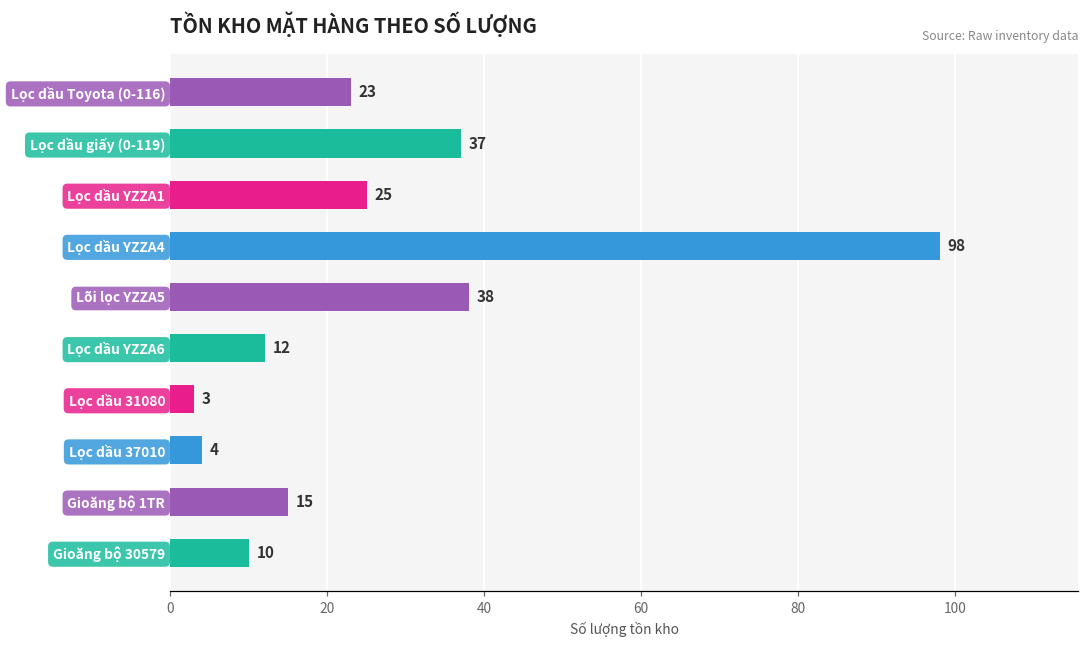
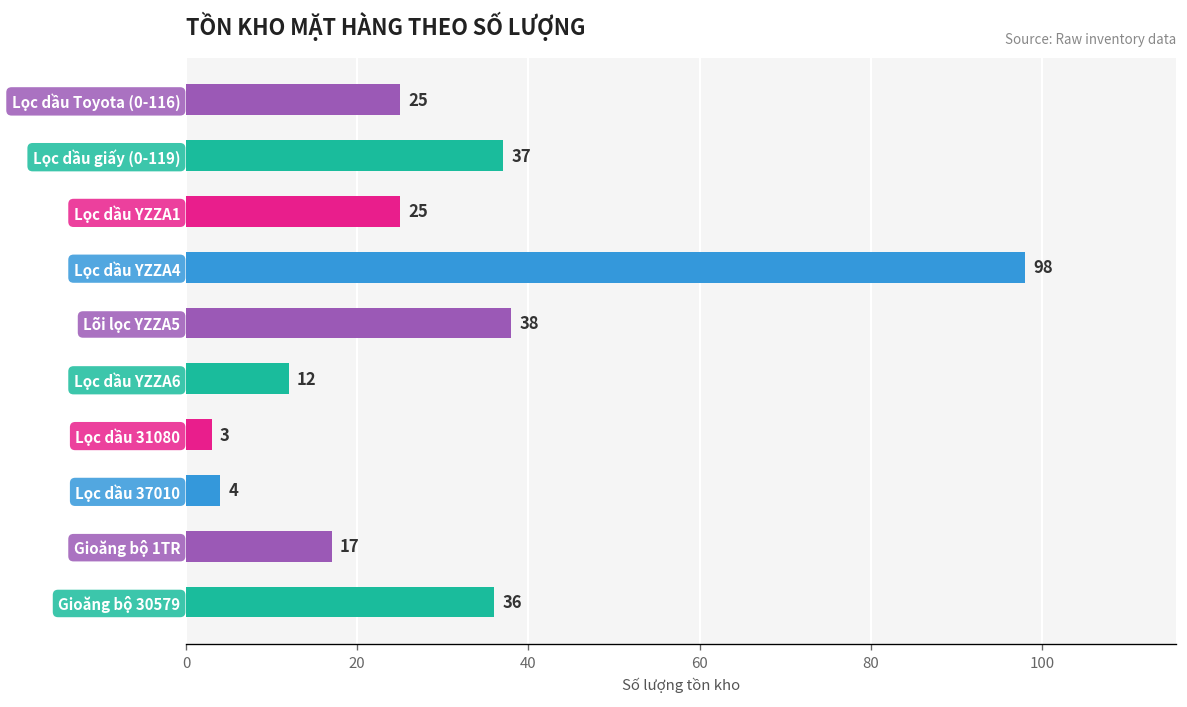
Lọc dầu Toyota (0-116): 23 -> 25
Gioăng bộ 1TR: 15 -> 17
Gioăng bộ 30579: 10 -> 36
